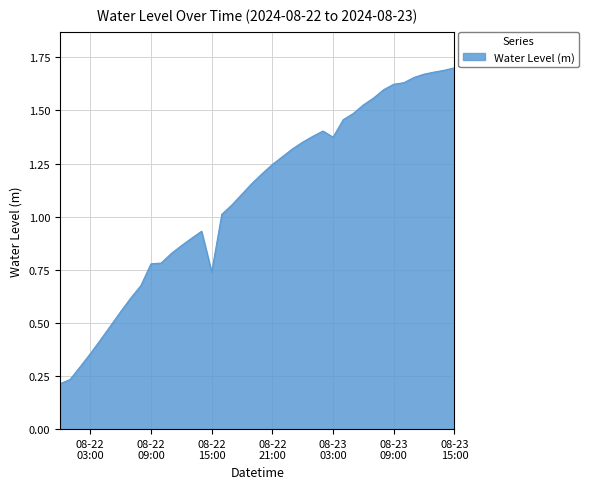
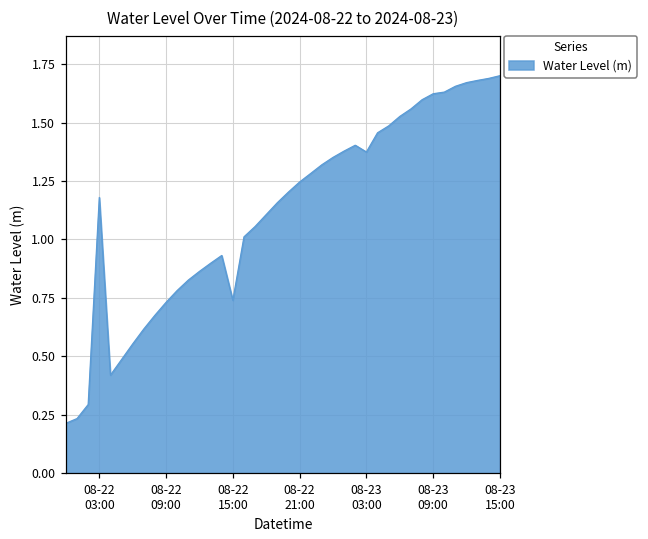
08-22 03:00: 0.35 -> 1.18
08-22 09:00: 0.78 -> 0.73
